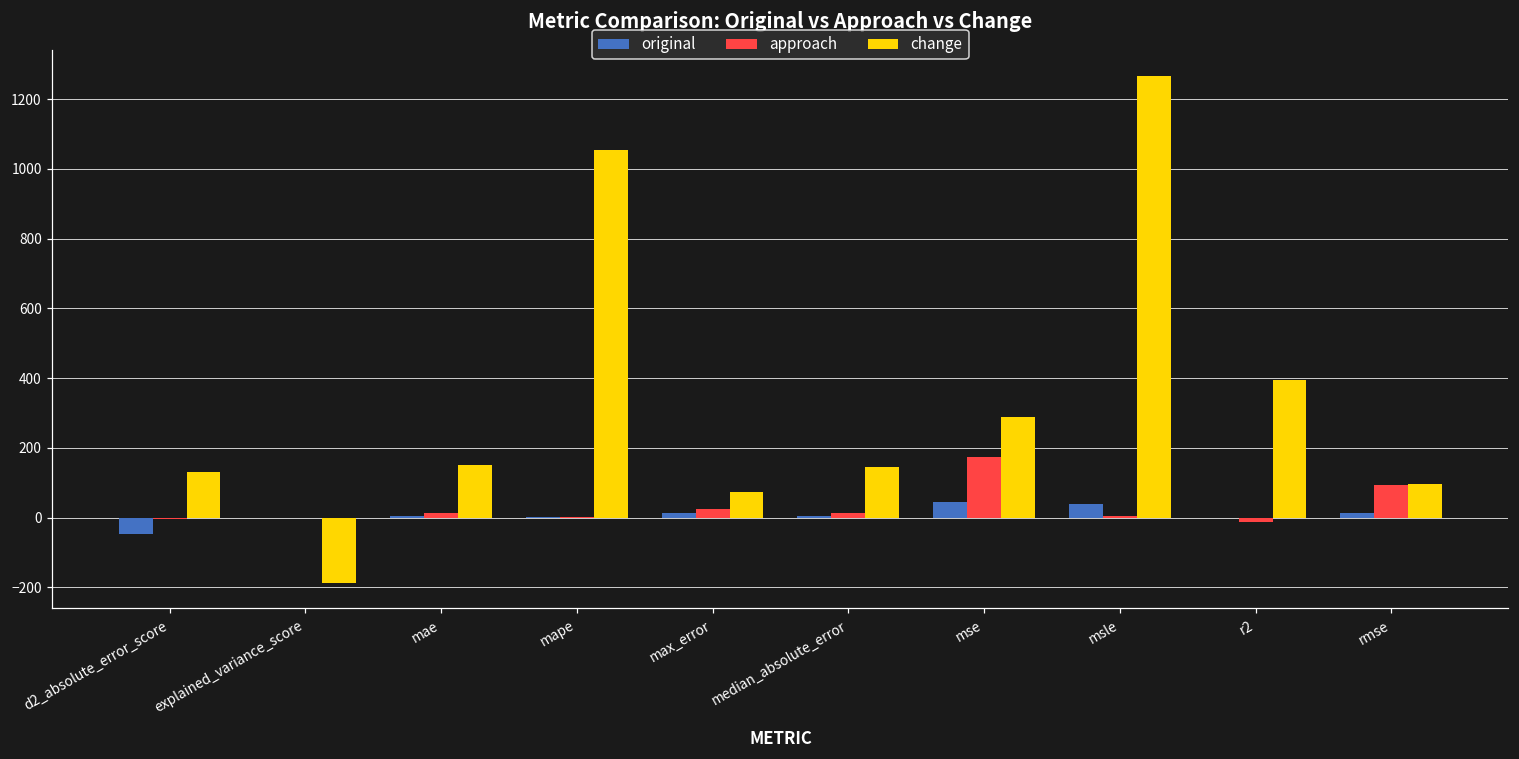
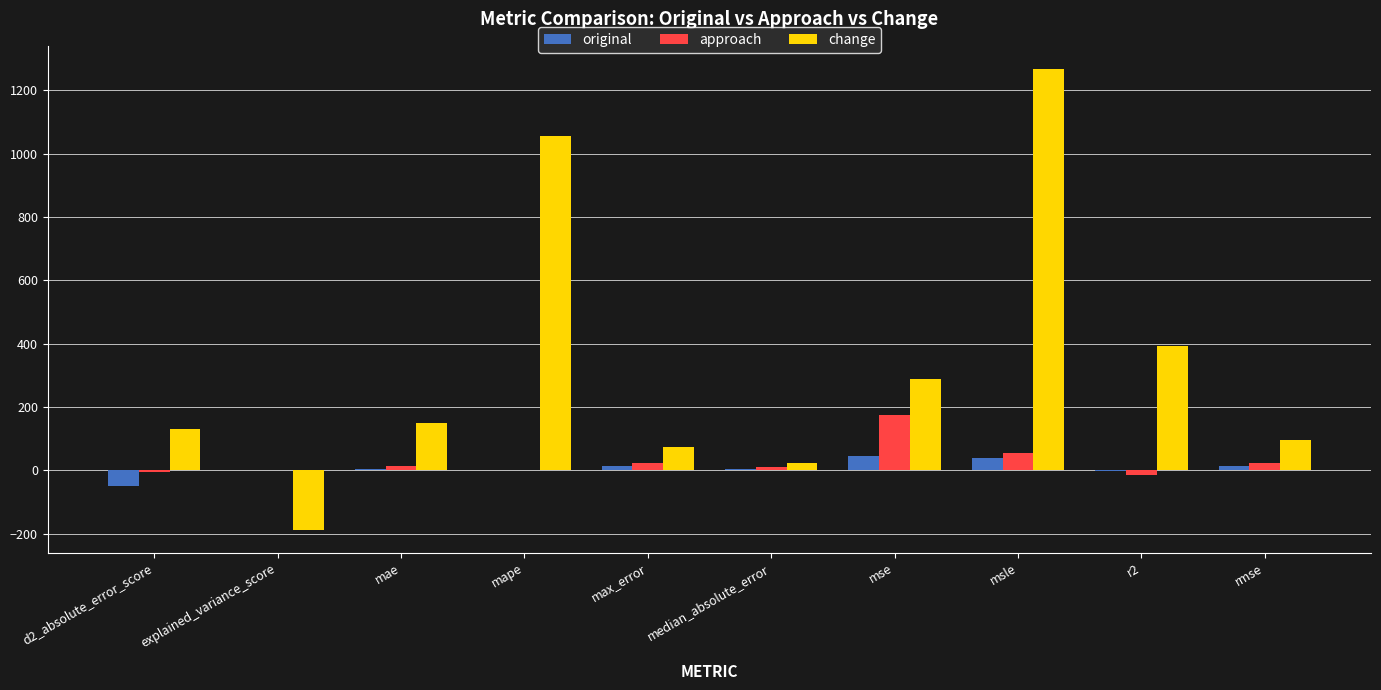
change, median_absolute_error: 140 -> 20
approach, msle: 0 -> 60
approach, rmse: 90 -> 20
